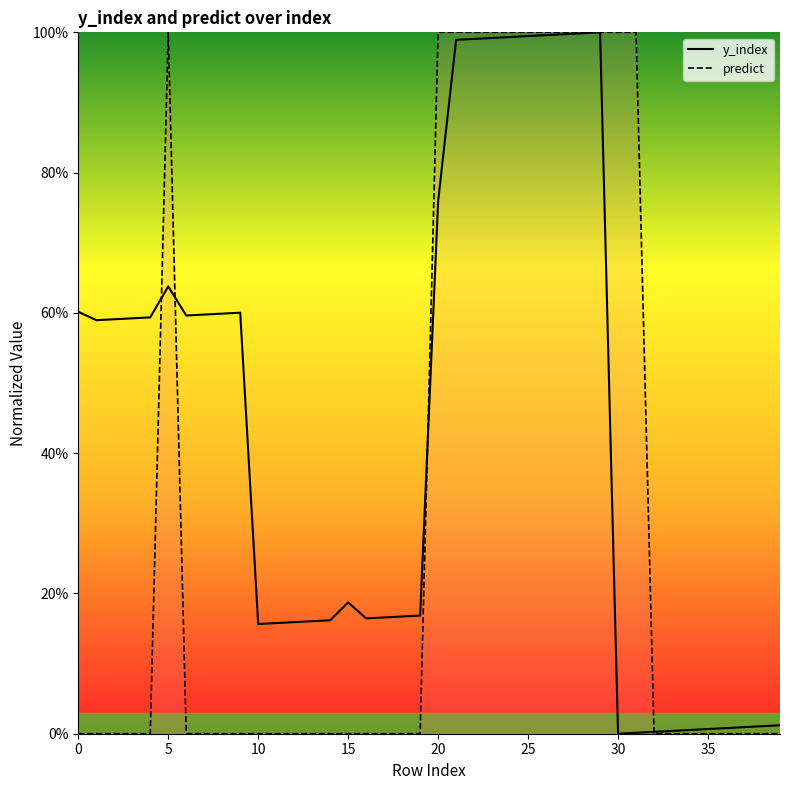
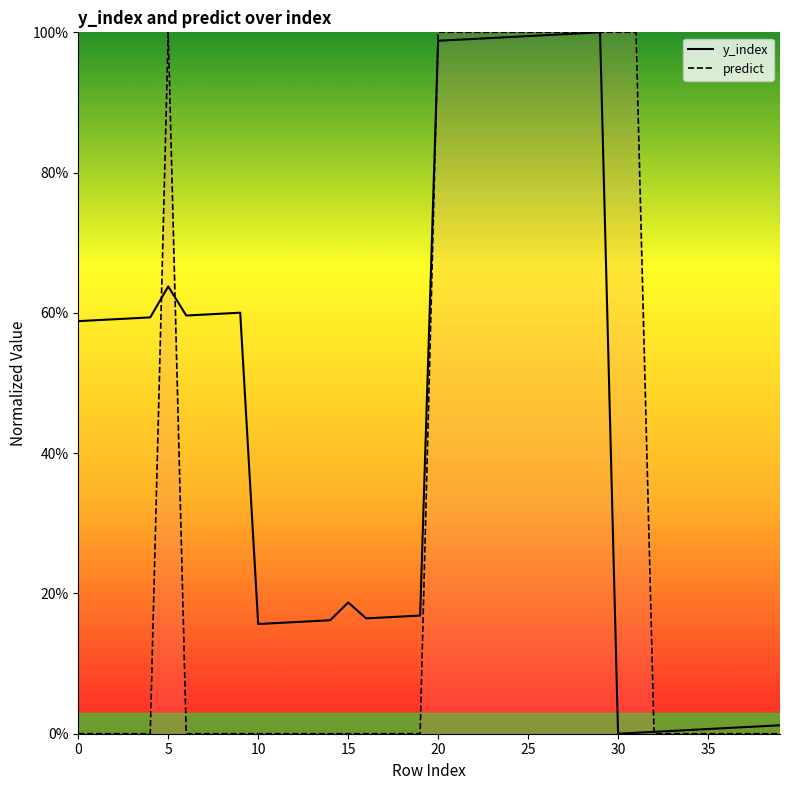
y_index, 0: 60% -> 59%
y_index, 20: 76% -> 99%
